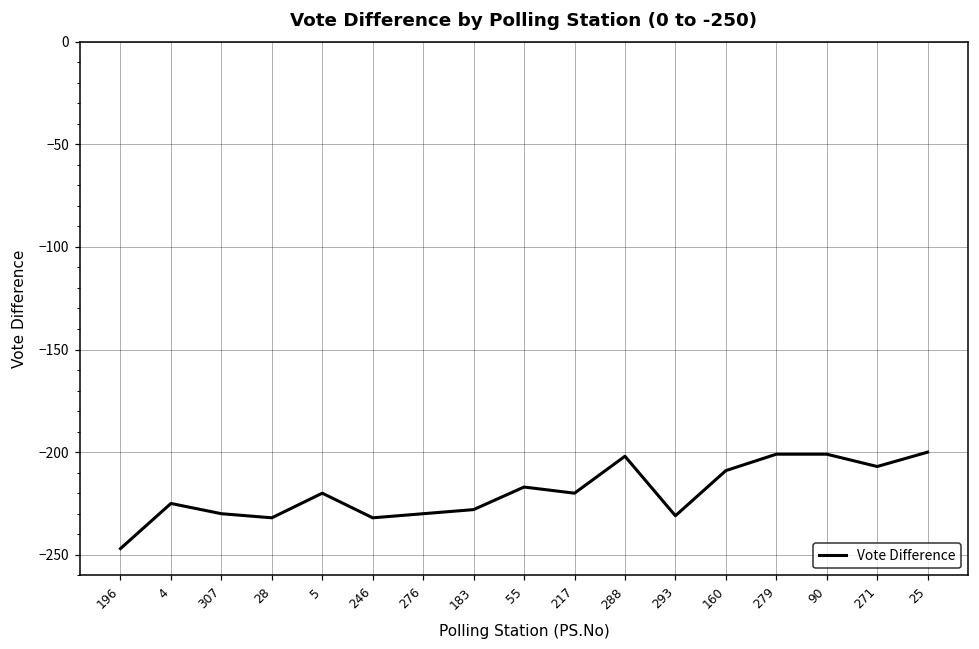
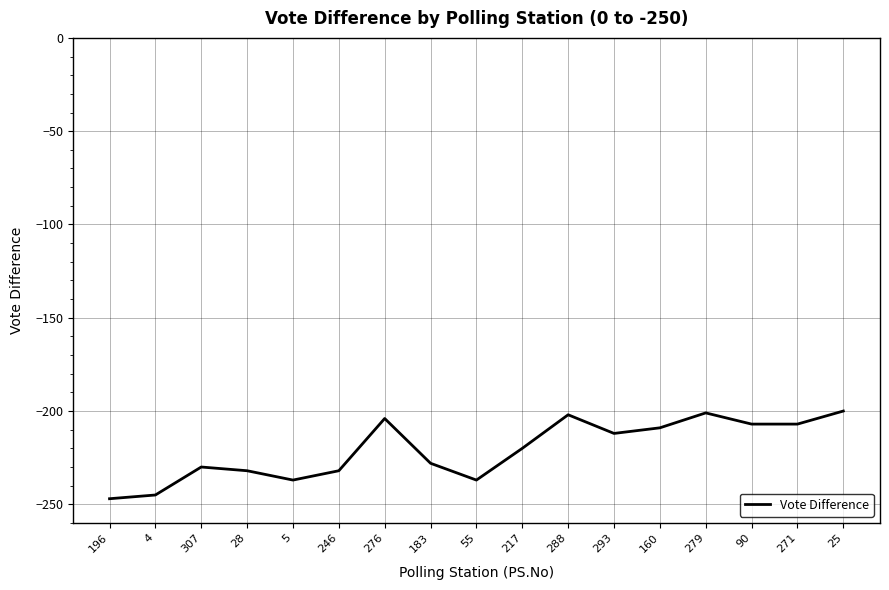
4: -225 -> -245
5: -220 -> -237
276: -230 -> -204
55: -217 -> -237
293: -231 -> -212
90: -201 -> -207
